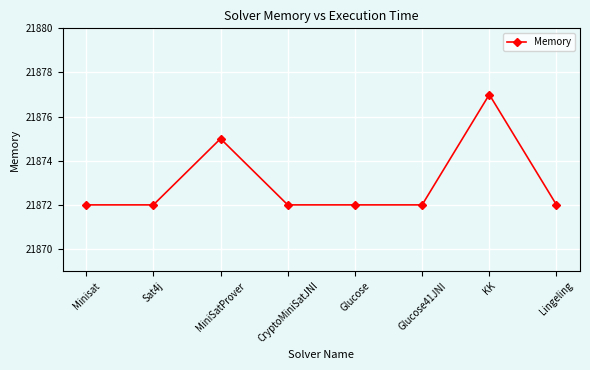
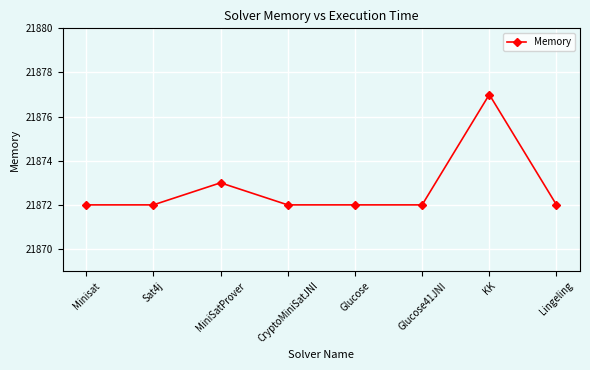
MiniSatProver: 21875 -> 21873
